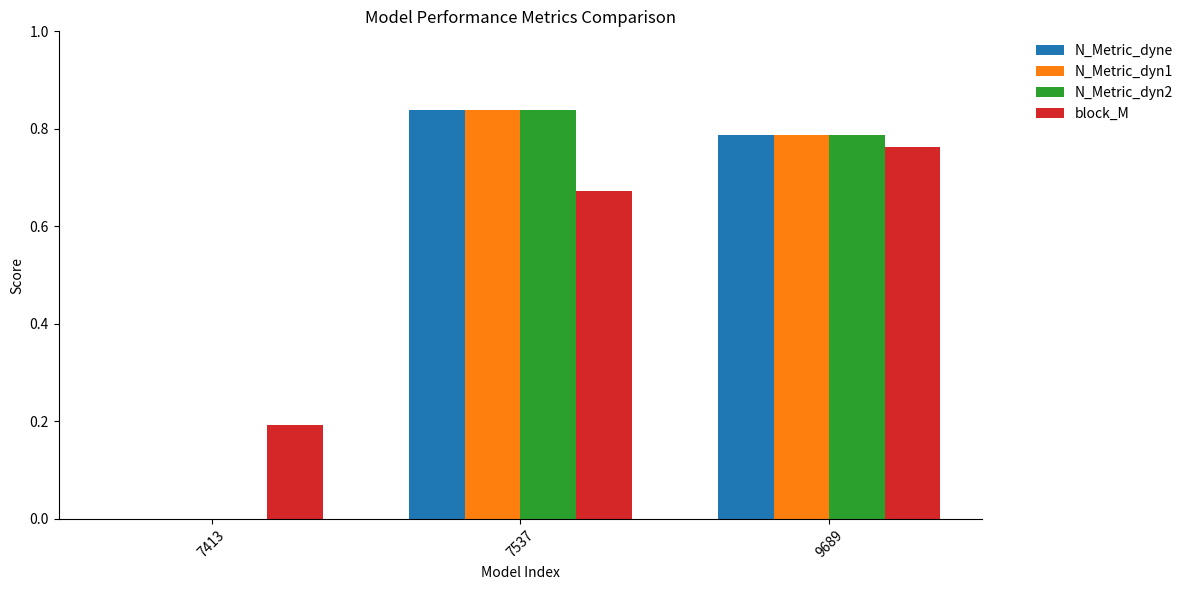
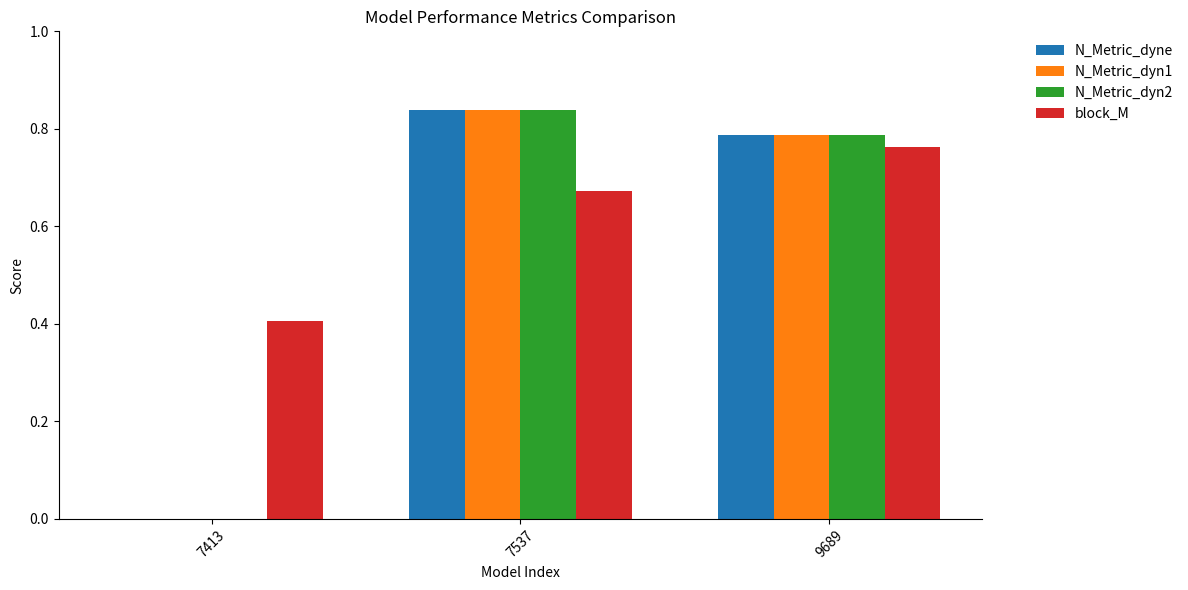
block_M, 7413: 0.19 -> 0.41
